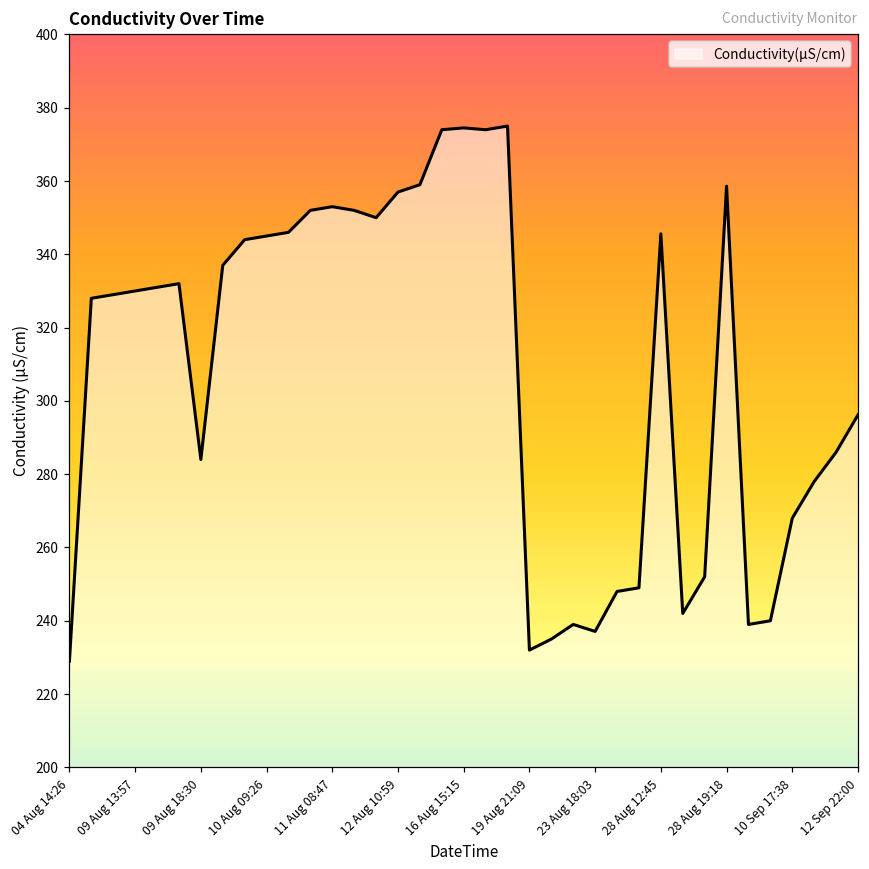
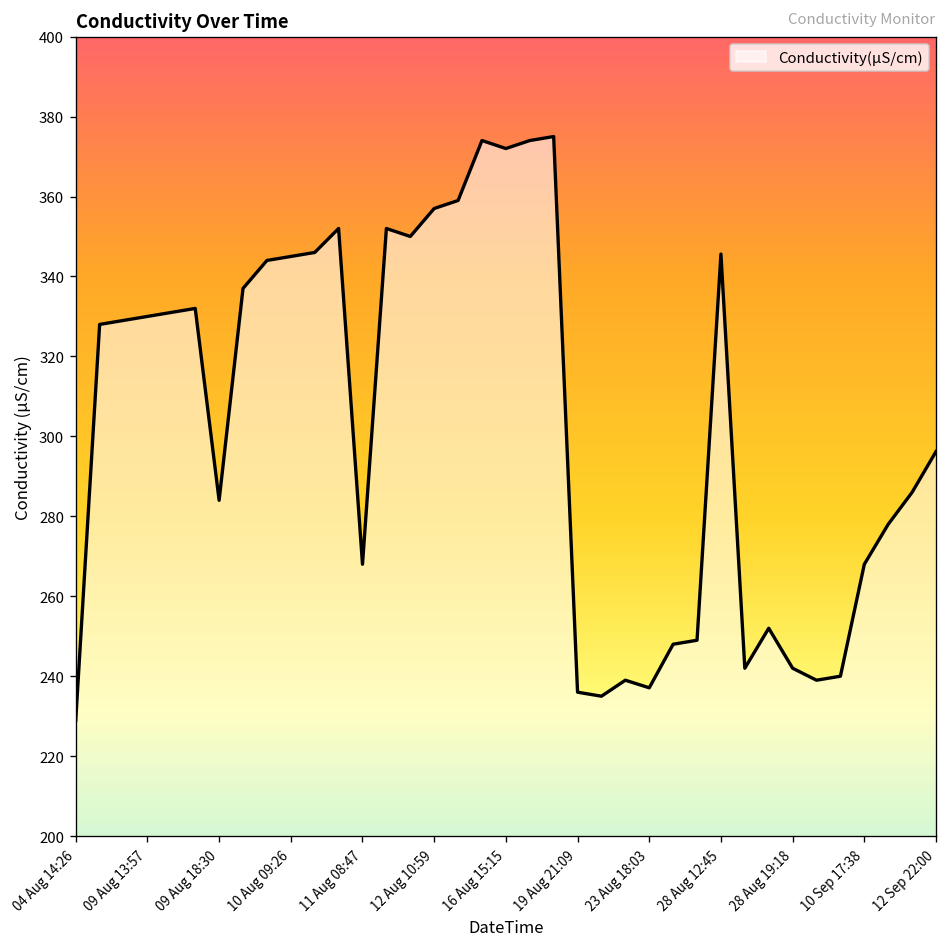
11 Aug 08:47: 353 -> 268
16 Aug 15:15: 375 -> 372
19 Aug 21:09: 232 -> 236
28 Aug 19:18: 359 -> 242
